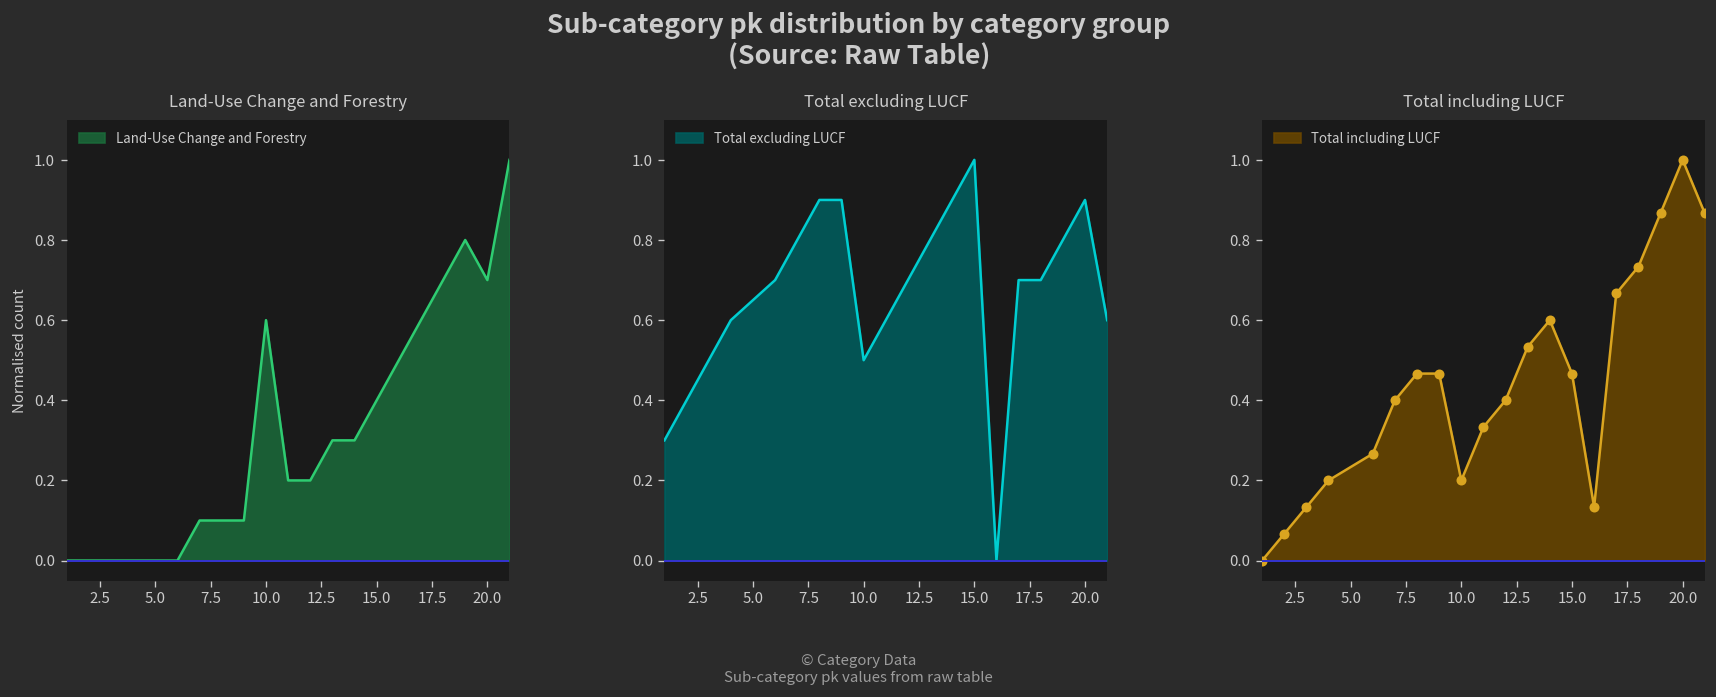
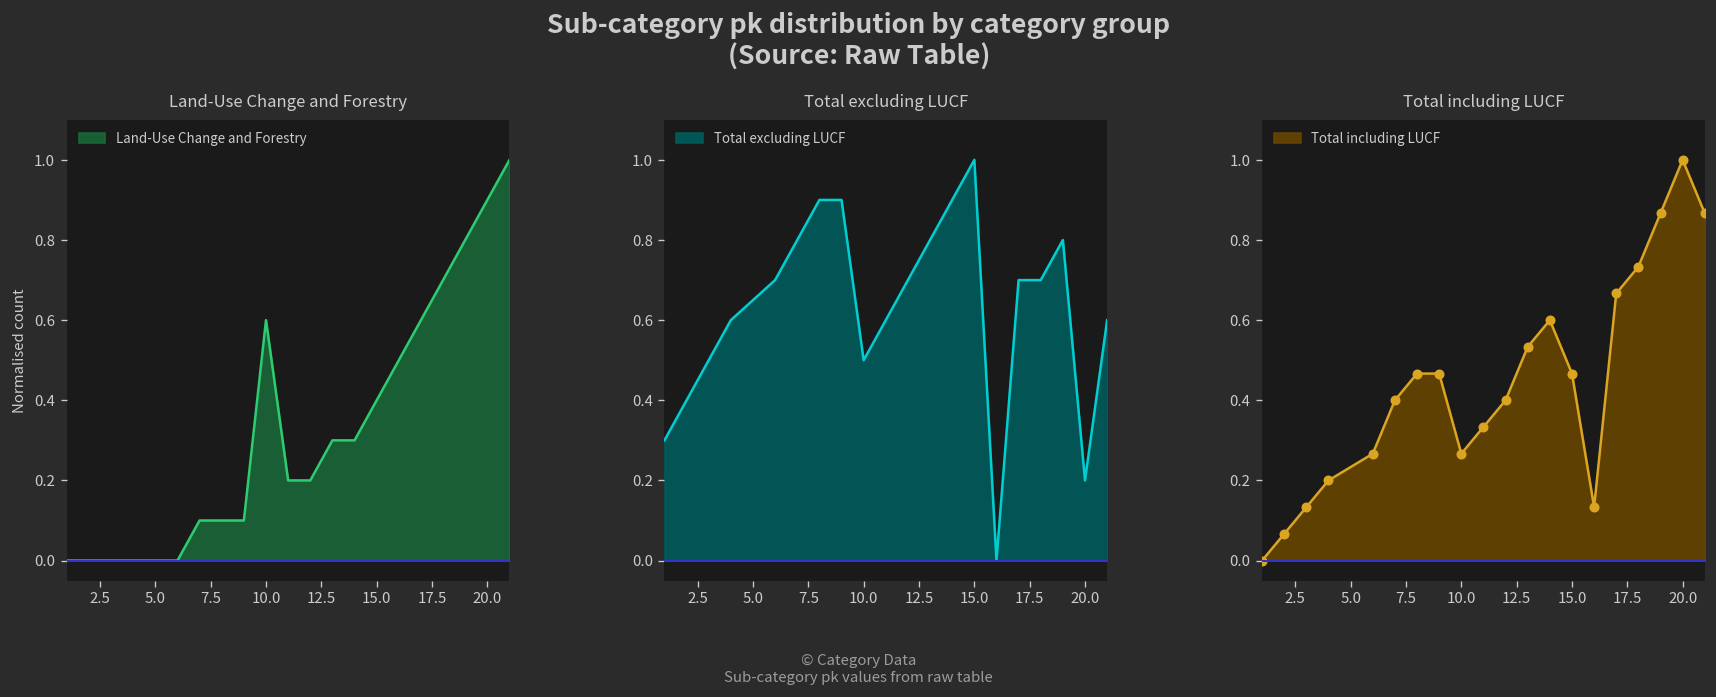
Land-Use Change and Forestry, 20.0: 0.70 -> 0.90
Total excluding LUCF, 20.0: 0.90 -> 0.20
Total including LUCF, 10.0: 0.20 -> 0.27
